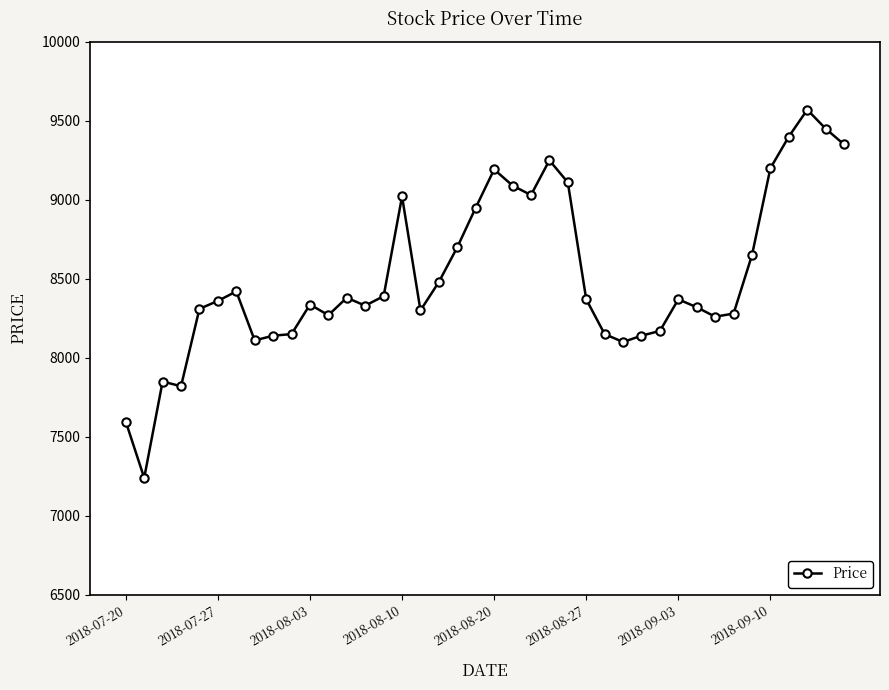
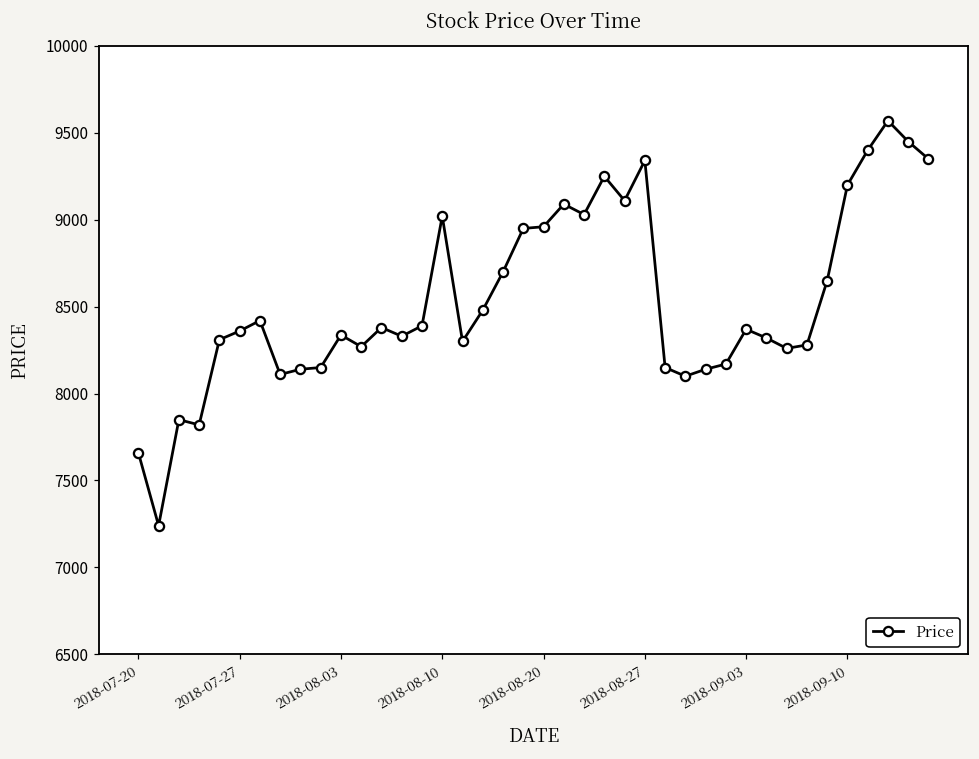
2018-07-20: 7600 -> 7660
2018-08-20: 9190 -> 8960
2018-08-27: 8370 -> 9340
